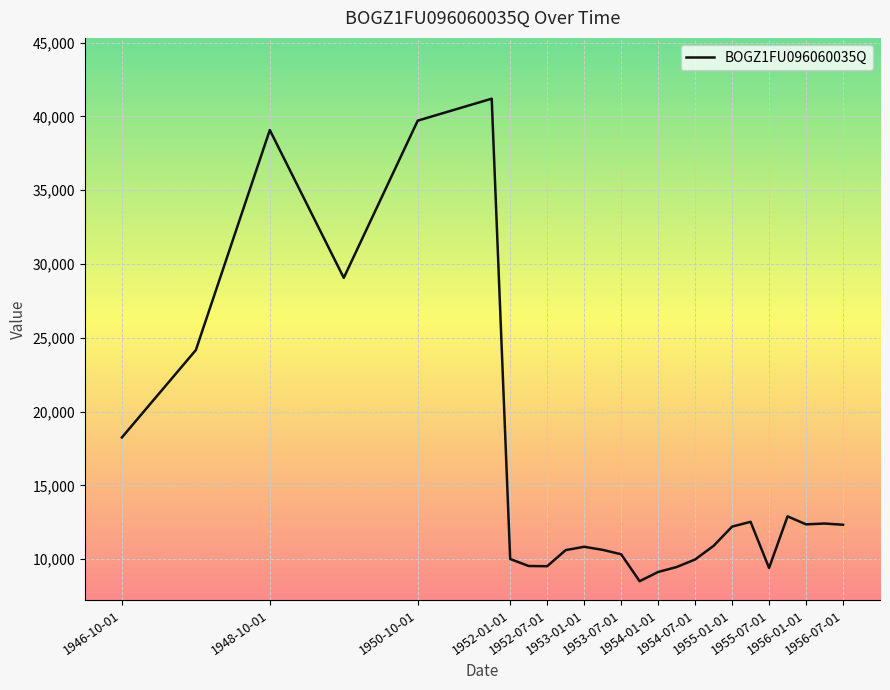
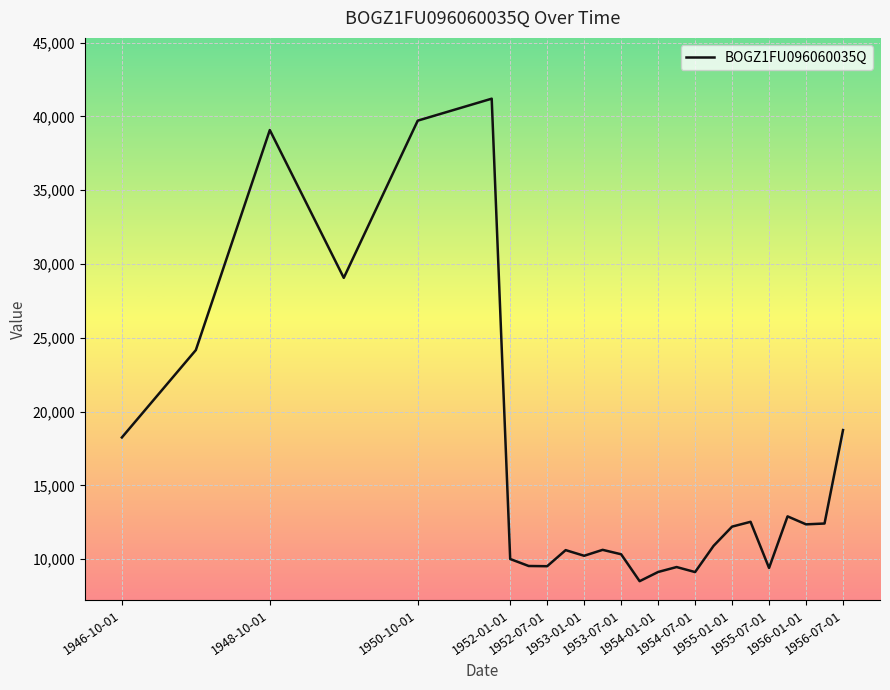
1953-01-01: 10,800 -> 10,200
1954-07-01: 10,000 -> 9,100
1956-07-01: 12,300 -> 18,700
